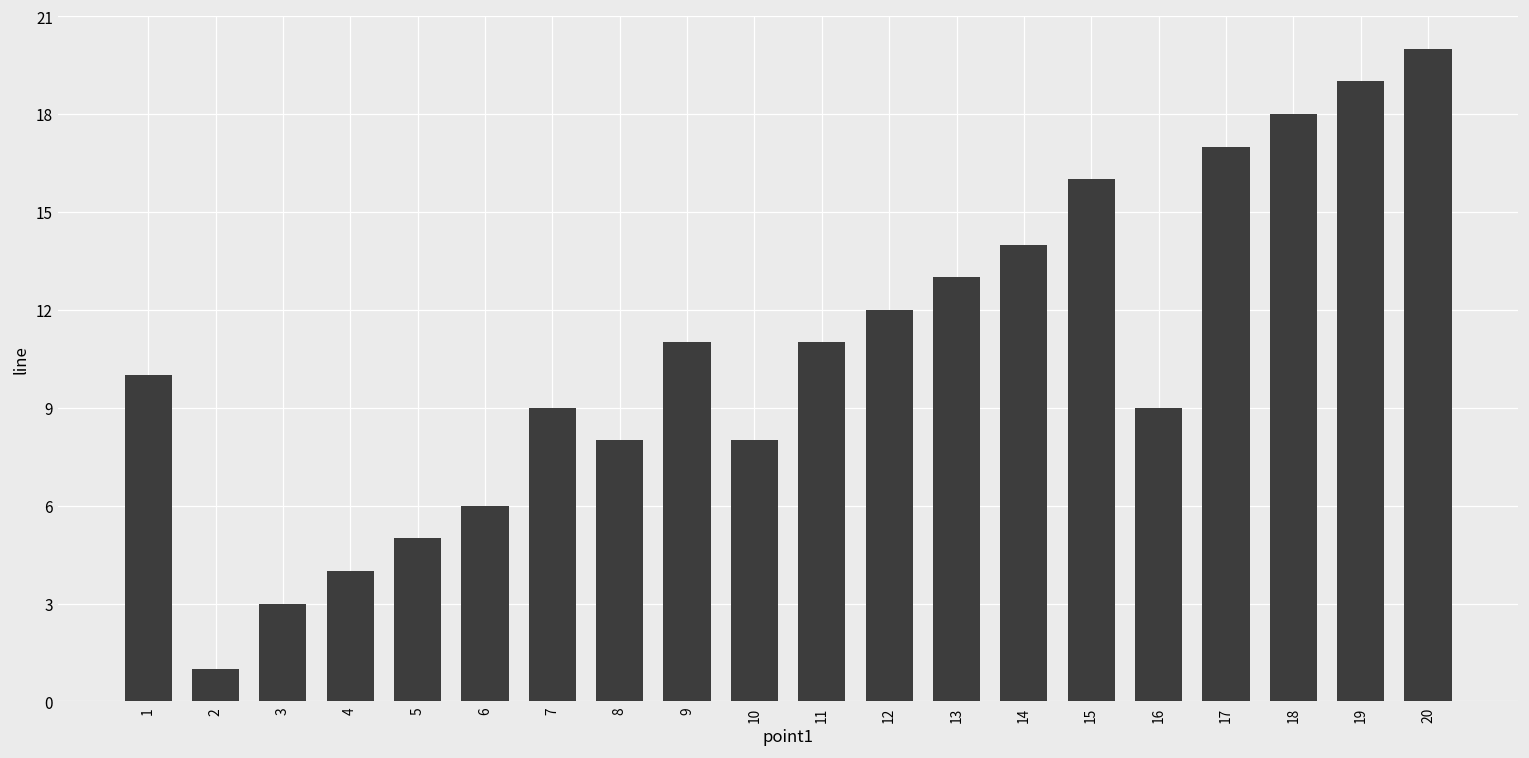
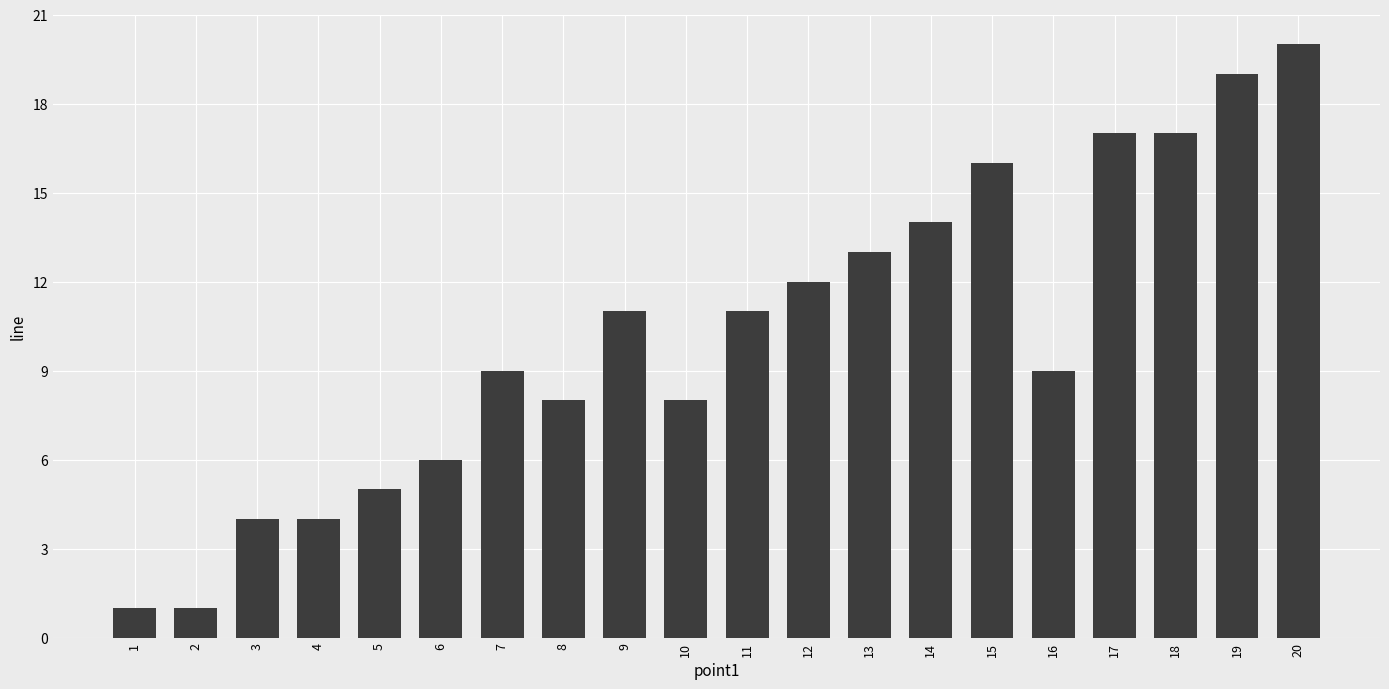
1: 10 -> 1
3: 3 -> 4
18: 18 -> 17
